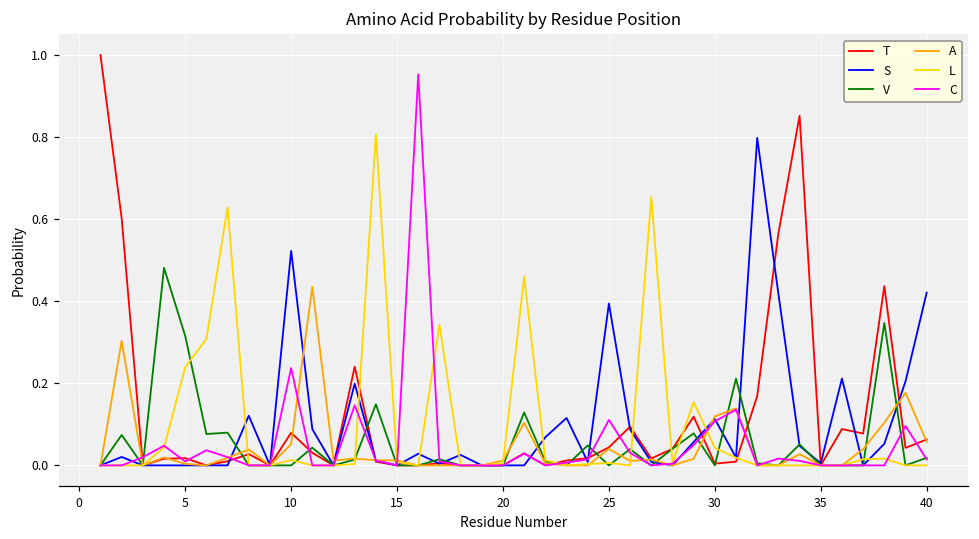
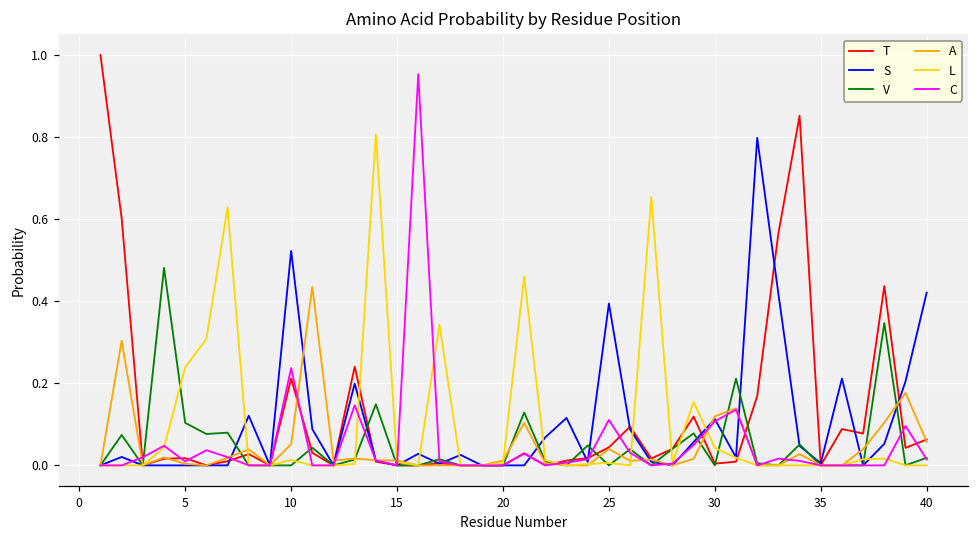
V, 5: 0.32 -> 0.10
T, 10: 0.08 -> 0.21
